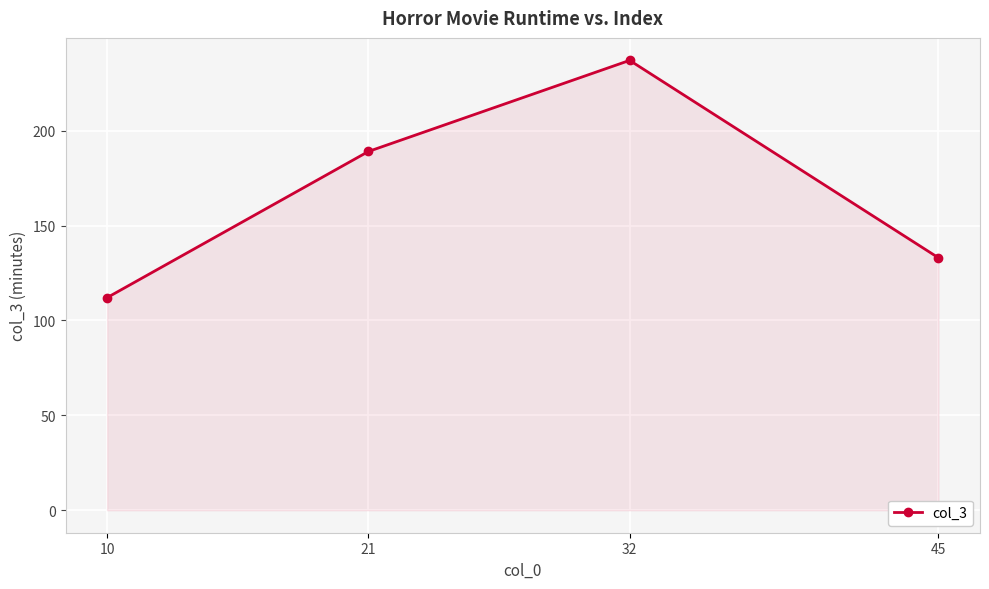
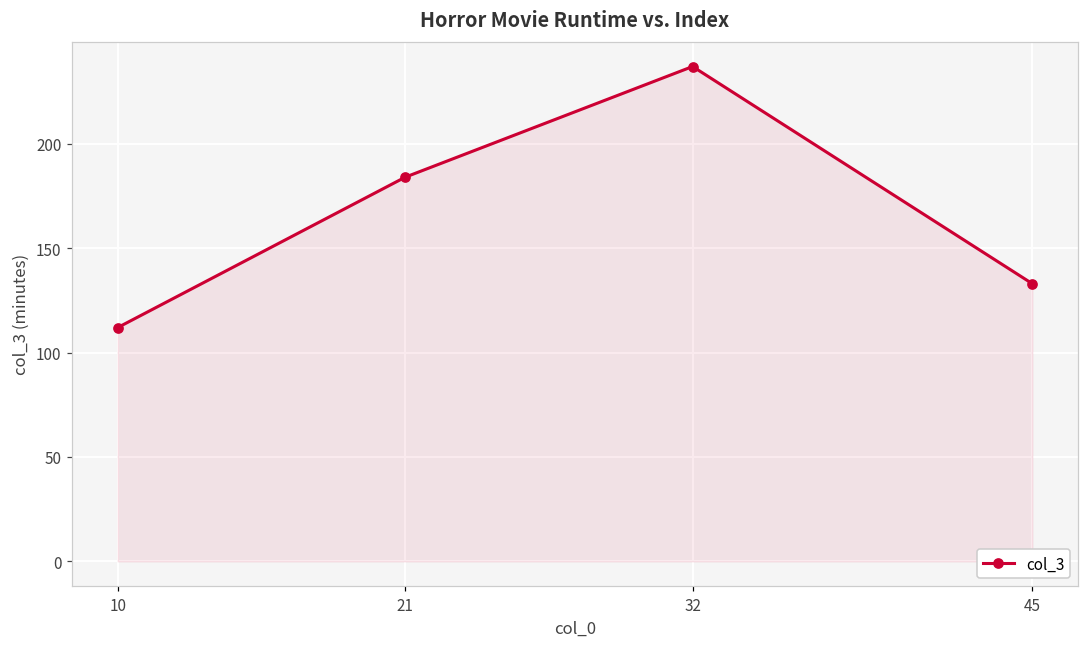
21: 189 -> 184
